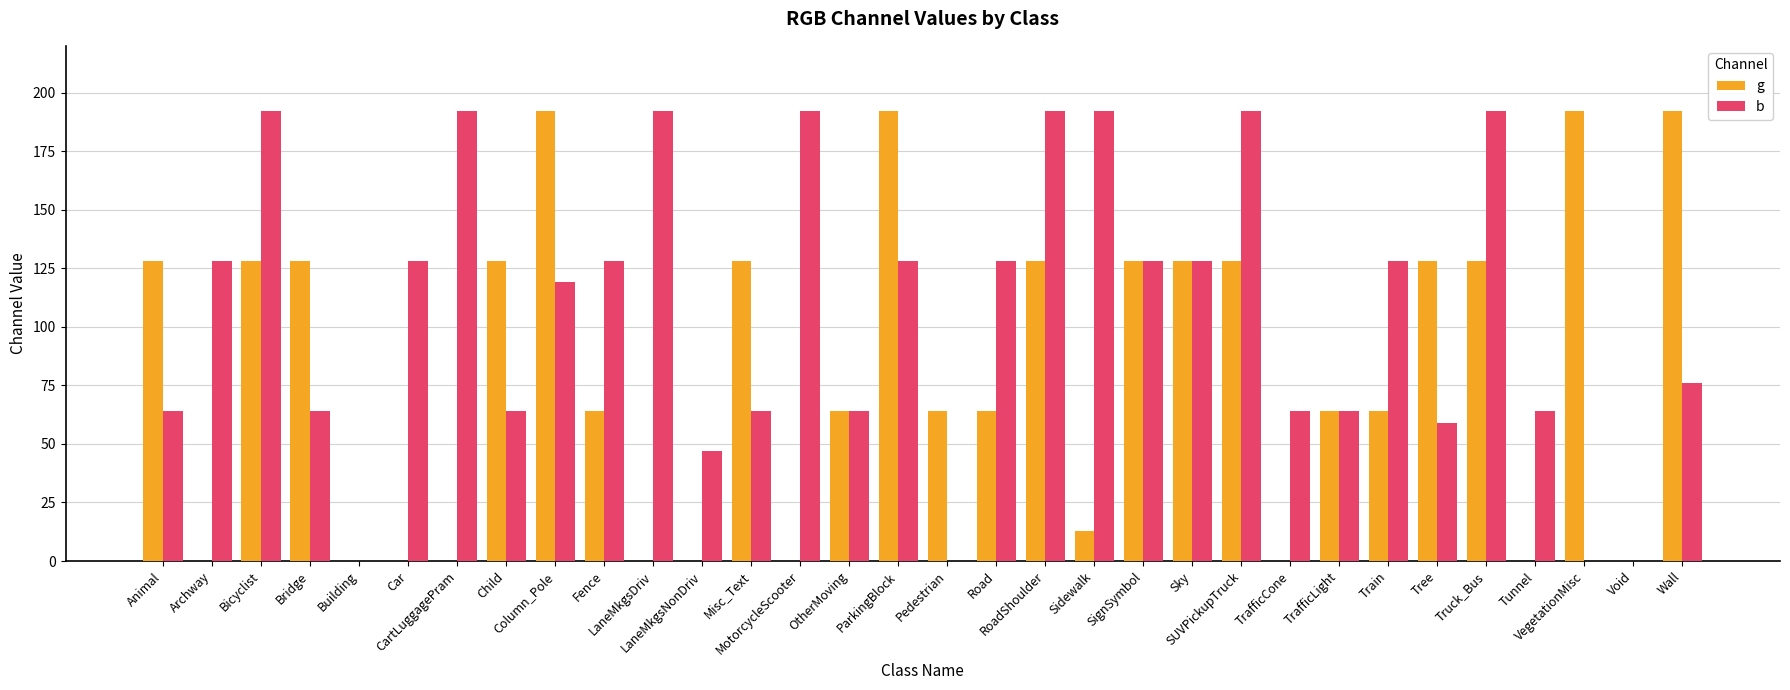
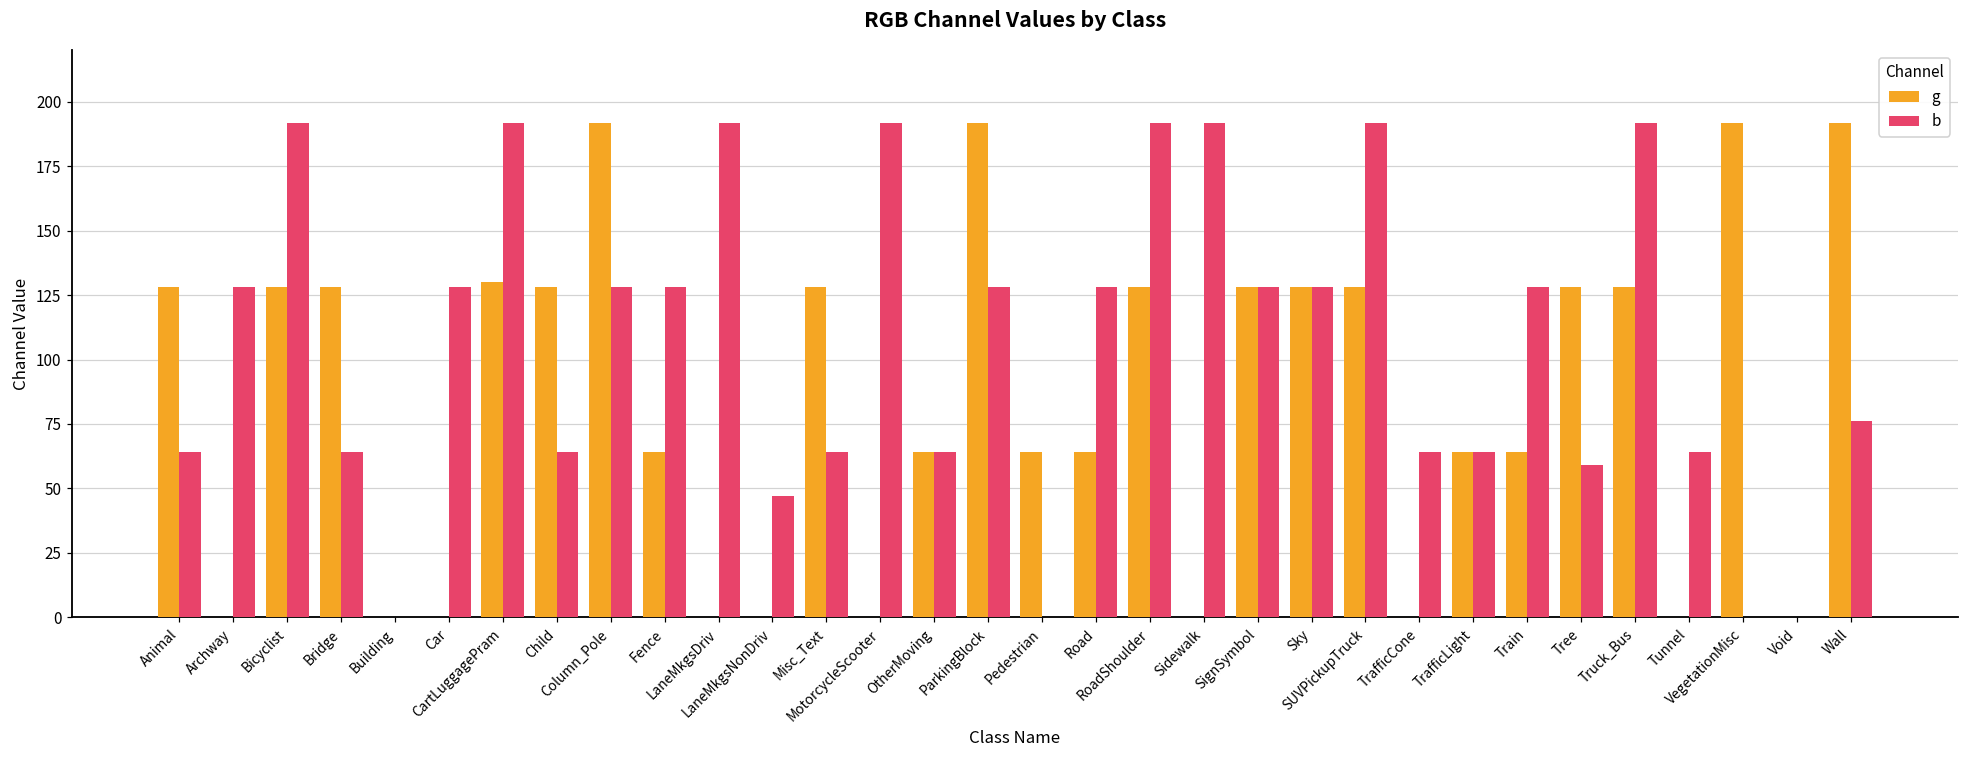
g, CartLuggagePram: 0 -> 130
b, Column_Pole: 119 -> 128
g, Sidewalk: 13 -> 0
